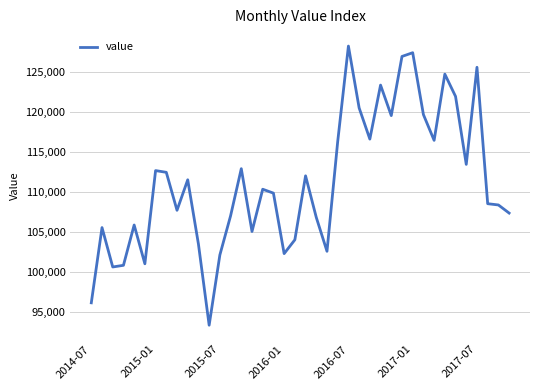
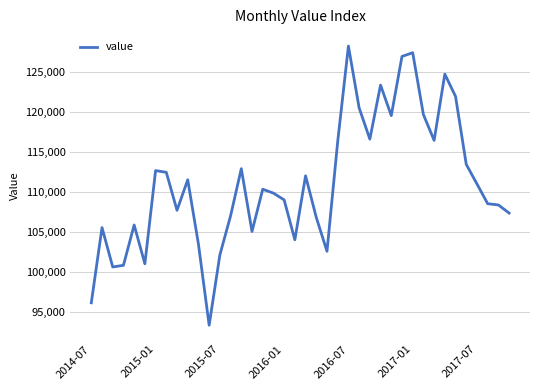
2016-01: 102,000 -> 109,000
2017-07: 126,000 -> 111,000
